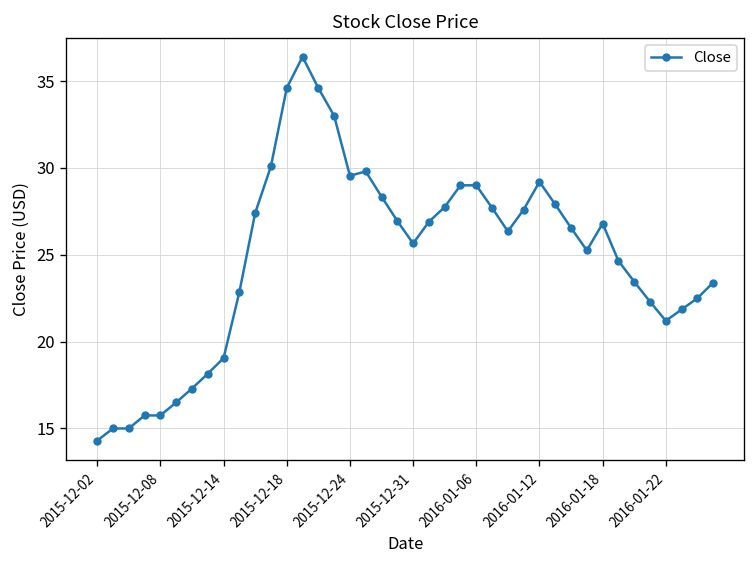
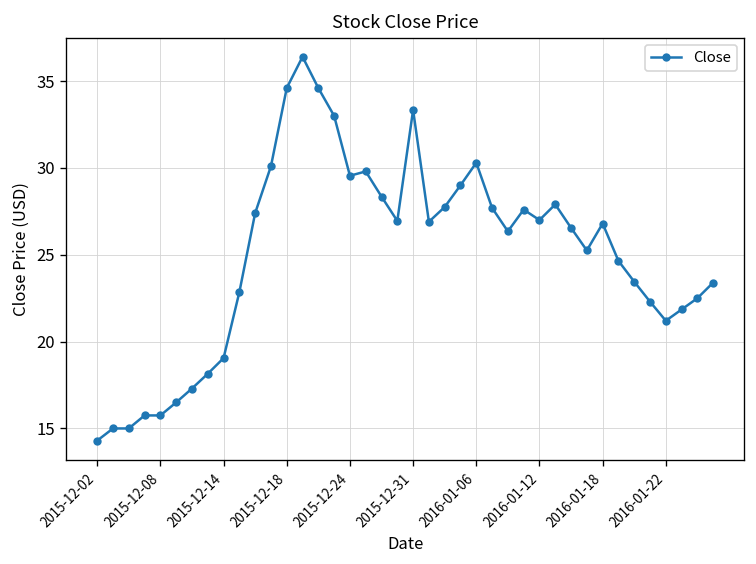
2015-12-31: 25.7 -> 33.3
2016-01-06: 29.0 -> 30.3
2016-01-12: 29.2 -> 27.0
